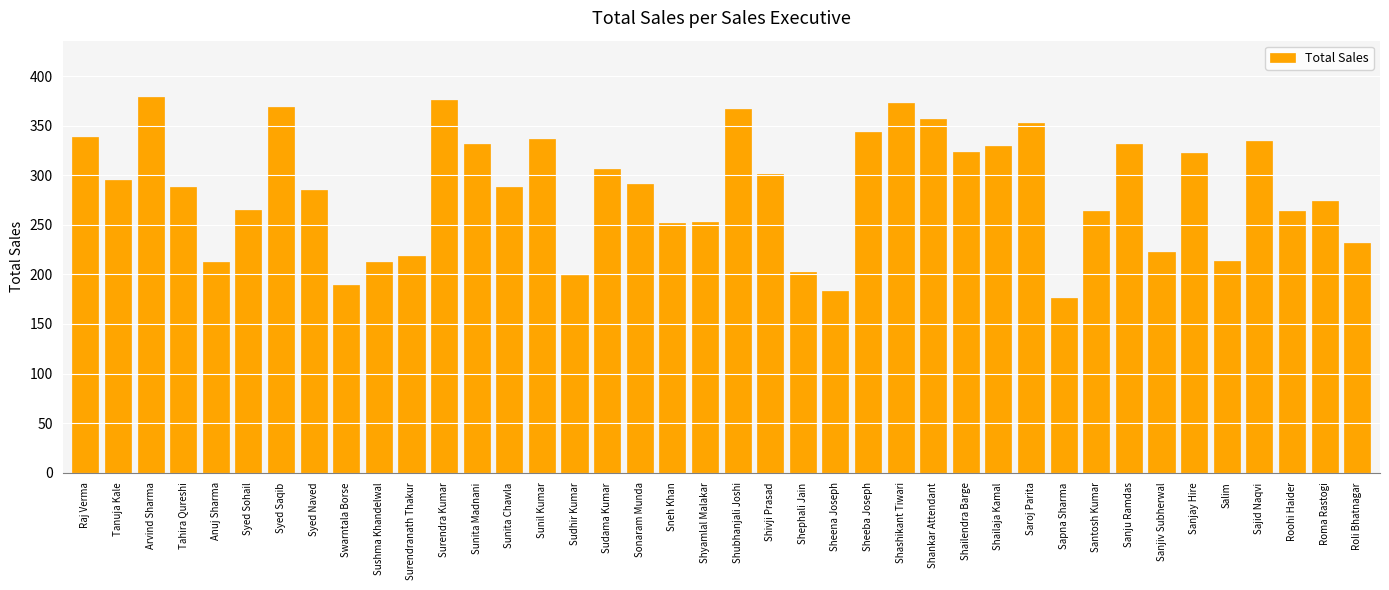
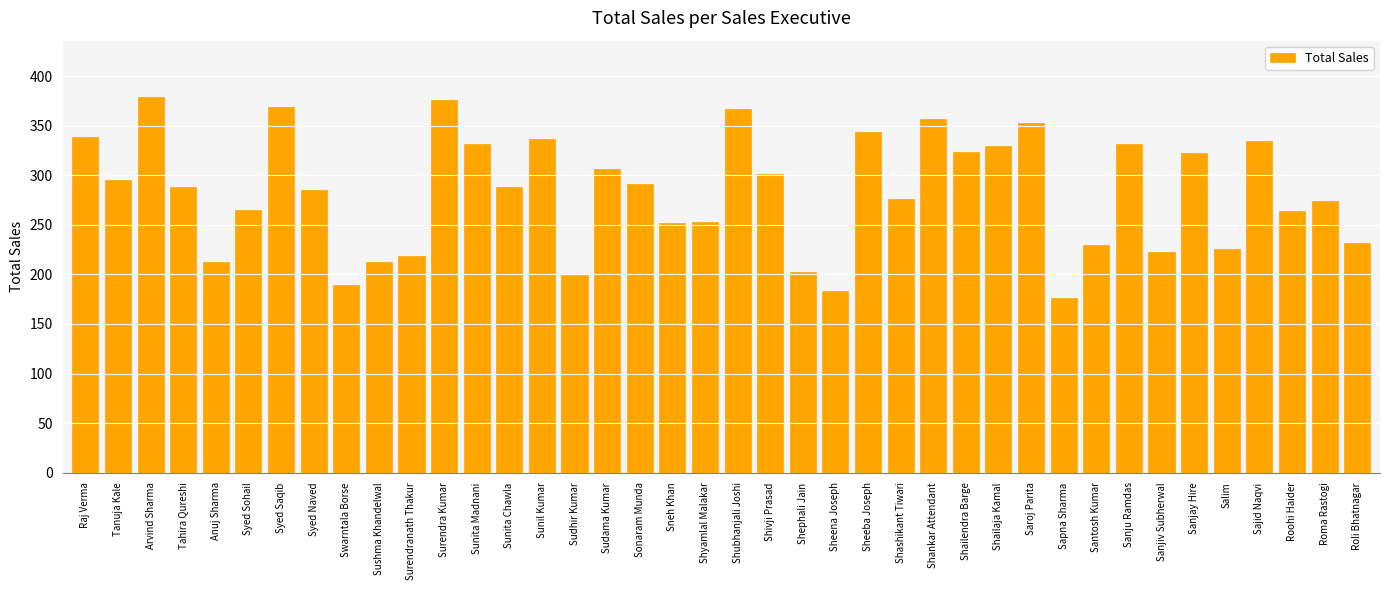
Shashikant Tiwari: 370 -> 280
Santosh Kumar: 260 -> 230
Salim: 210 -> 230
